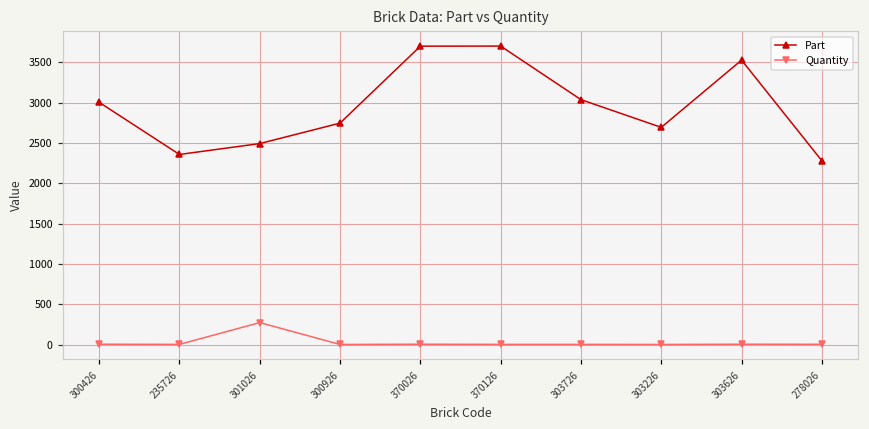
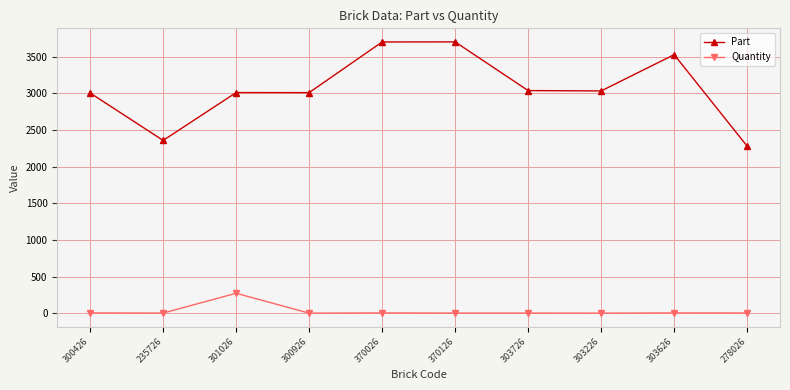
Part, 301026: 2500 -> 3000
Part, 300926: 2700 -> 3000
Part, 303226: 2700 -> 3000
